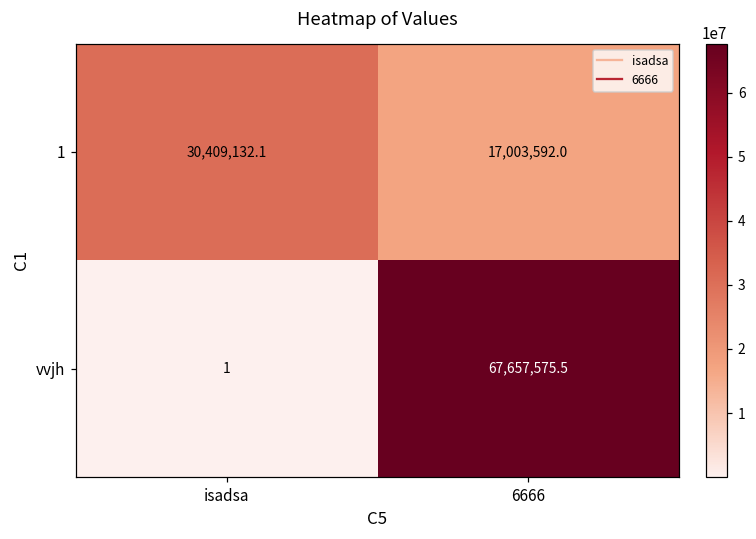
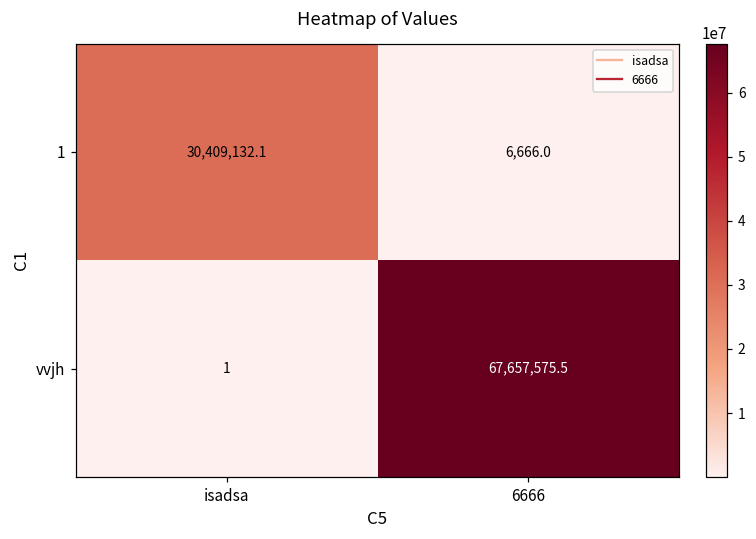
1, 6666: 17,003,592.0 -> 6,666.0
